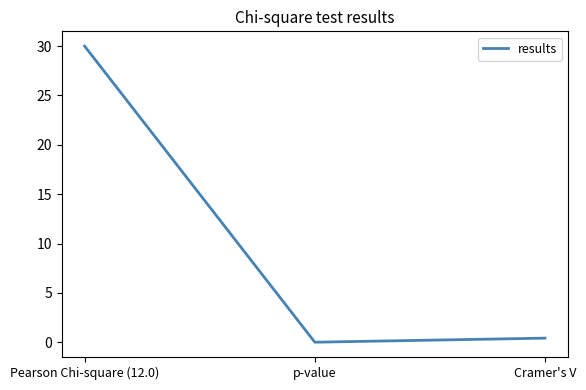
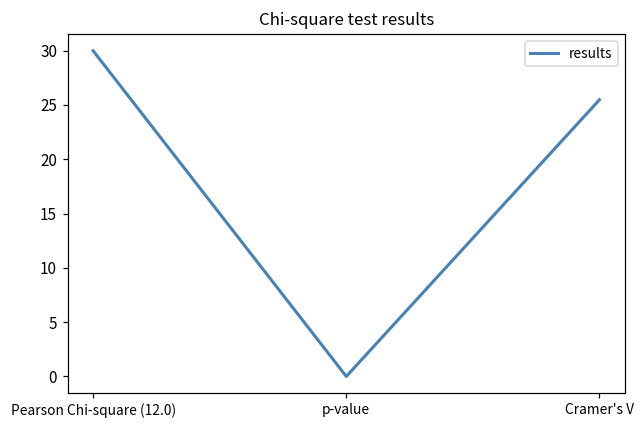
Cramer's V: 0 -> 25
